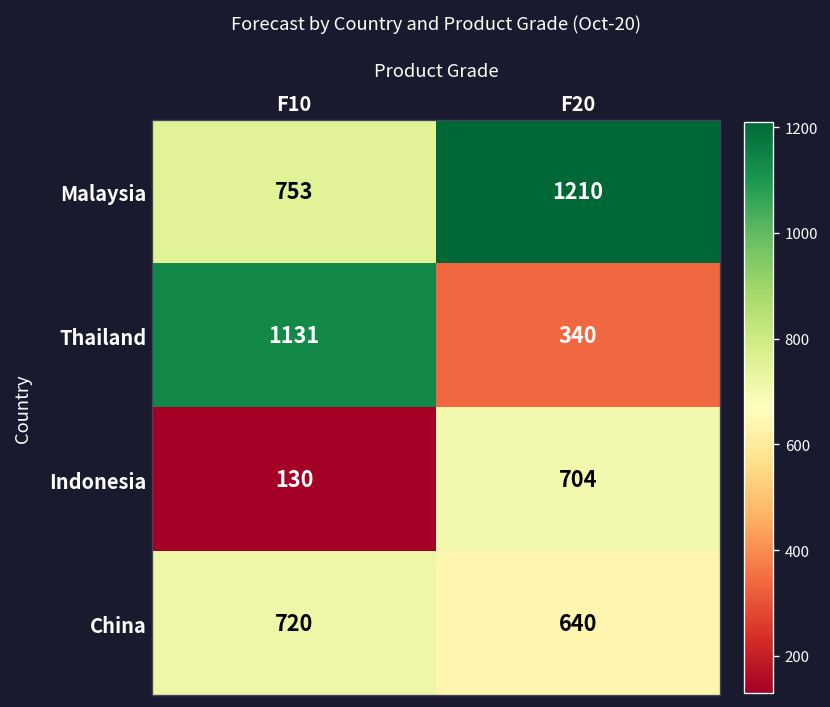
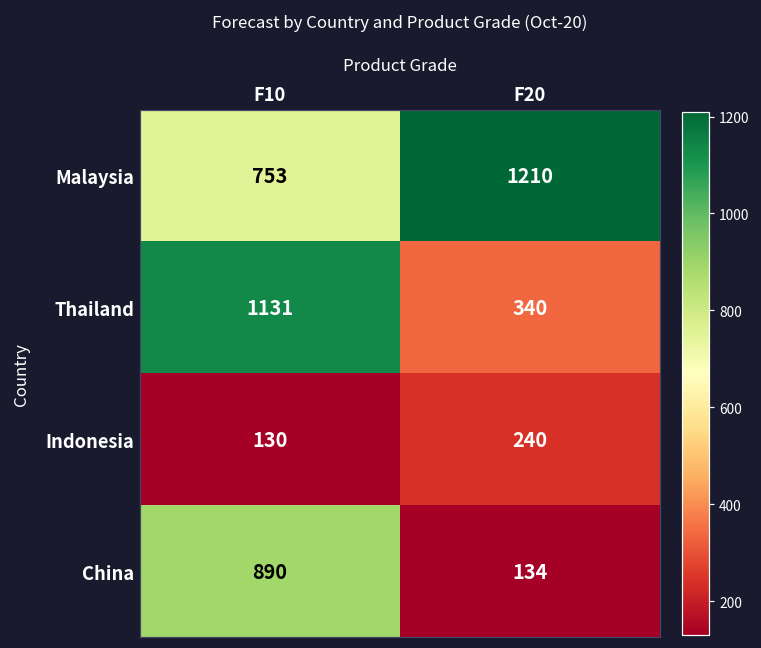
Indonesia, F20: 704 -> 240
China, F10: 720 -> 890
China, F20: 640 -> 134
